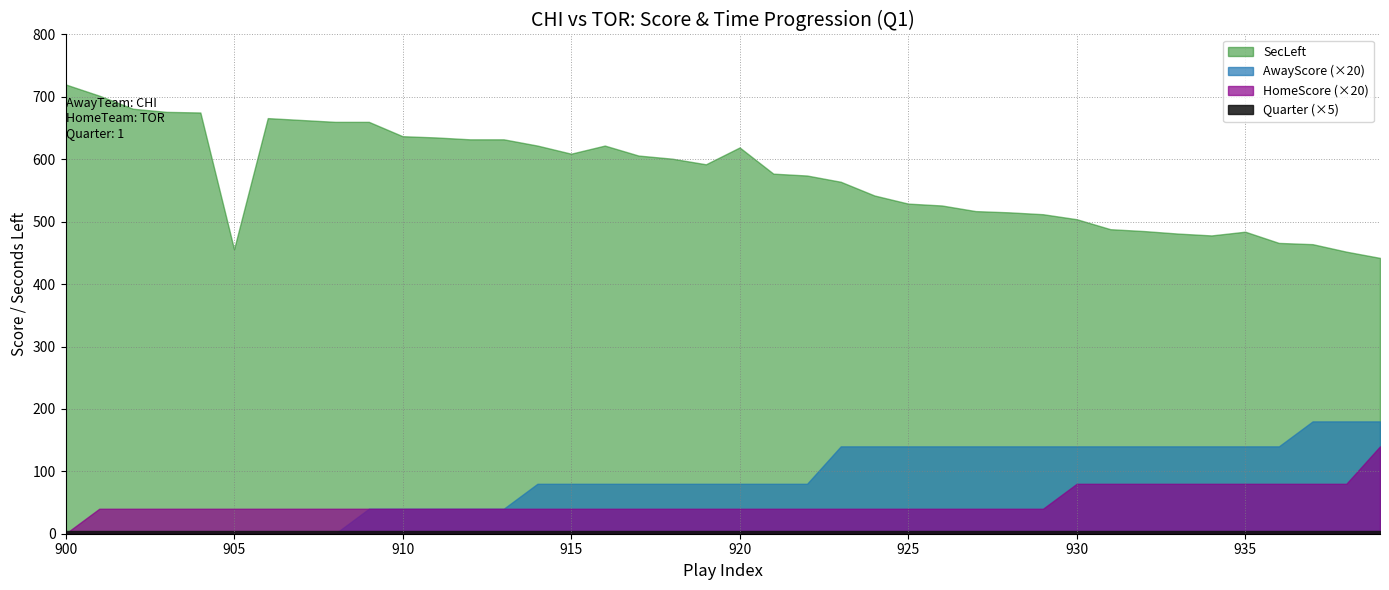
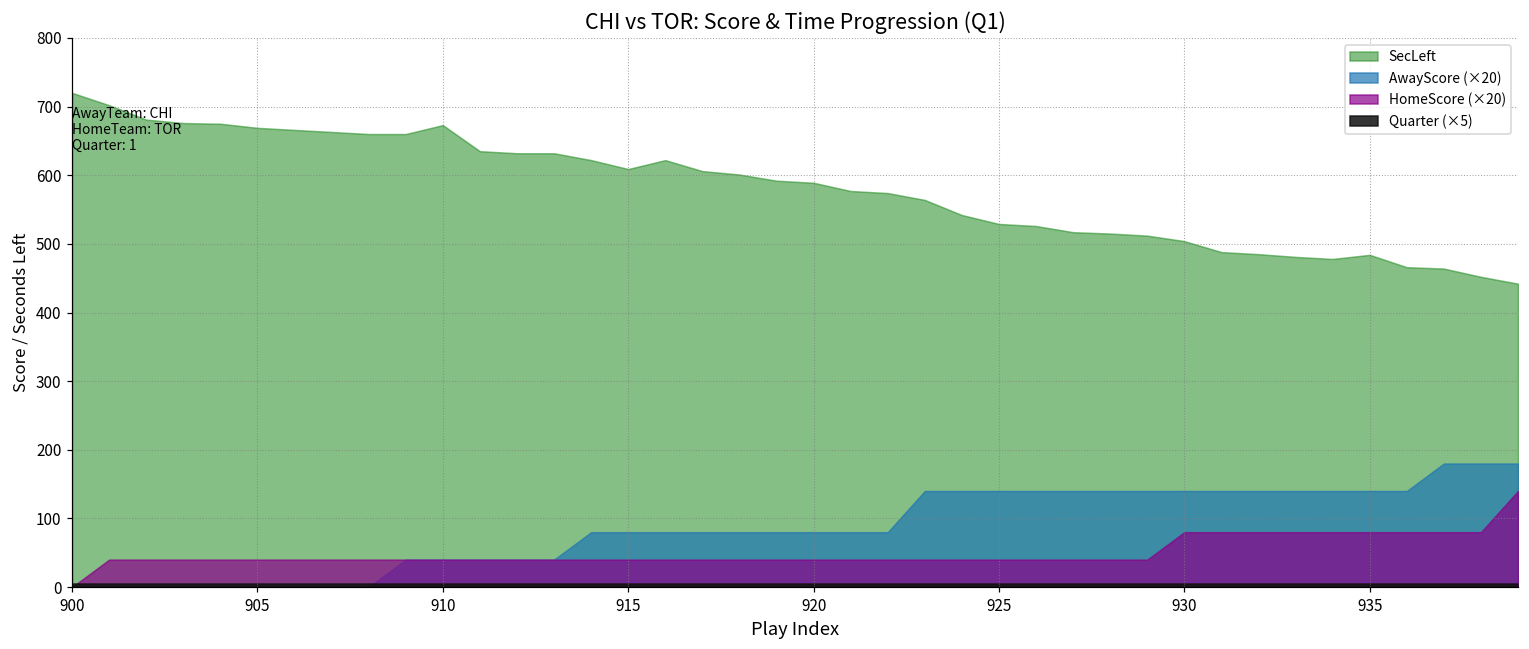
SecLeft, 905: 460 -> 670
SecLeft, 910: 640 -> 670
SecLeft, 920: 620 -> 590
